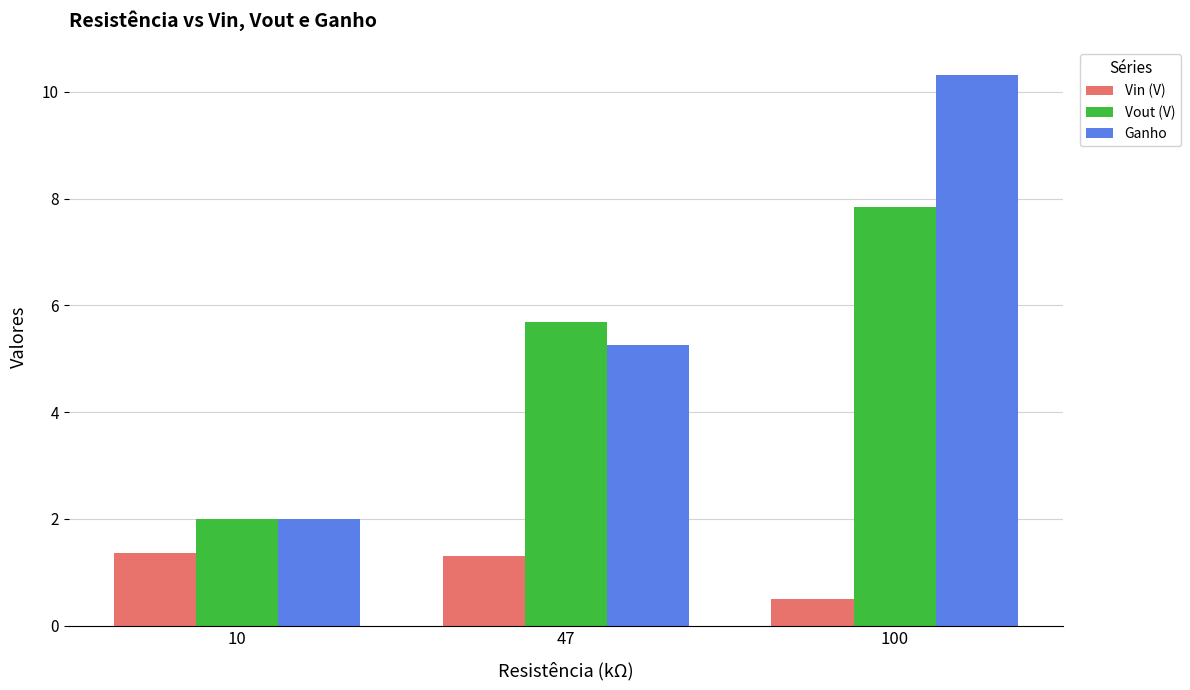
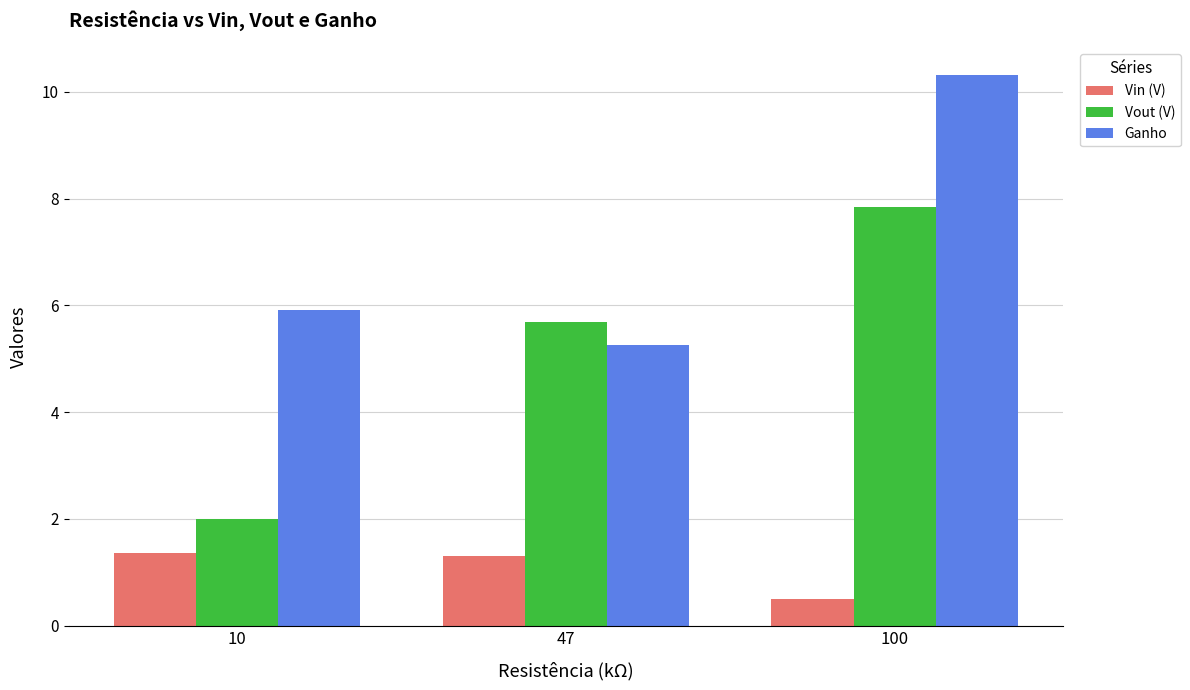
Ganho, 10: 2.0 -> 5.9
